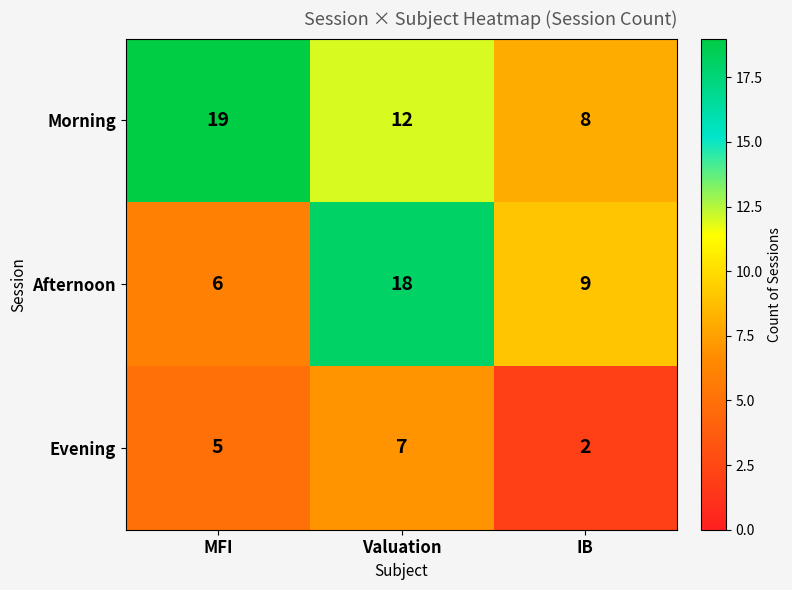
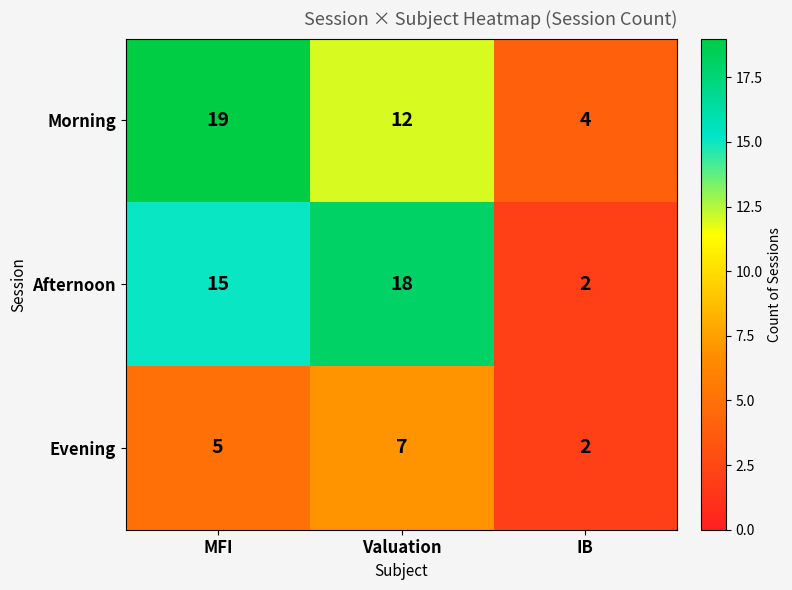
Morning, IB: 8 -> 4
Afternoon, MFI: 6 -> 15
Afternoon, IB: 9 -> 2
